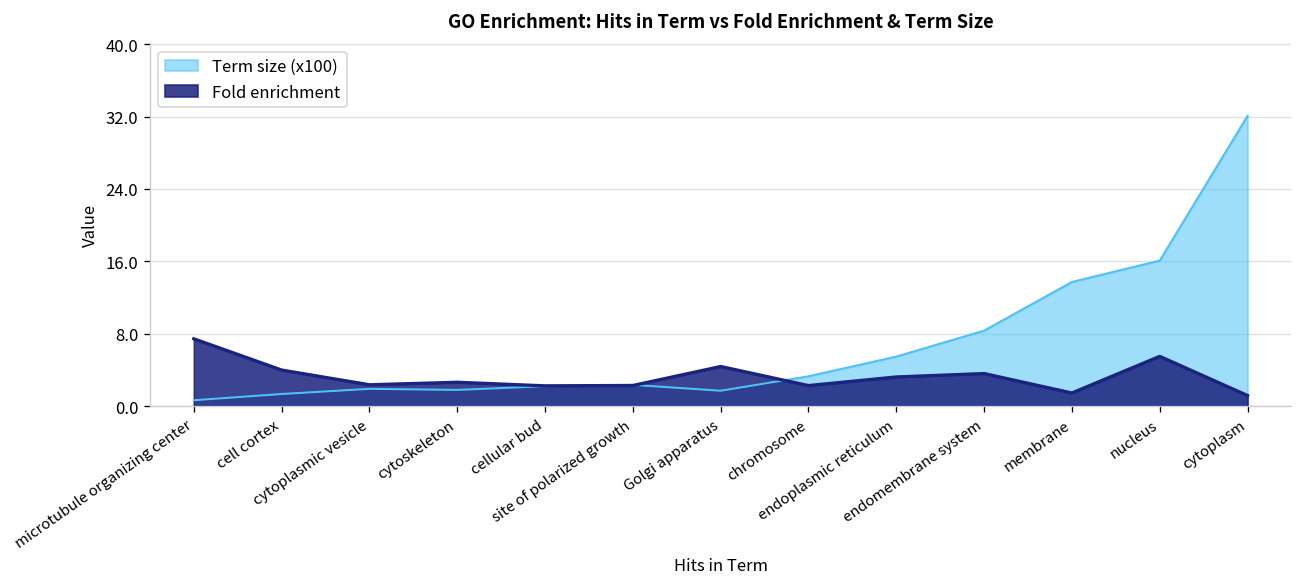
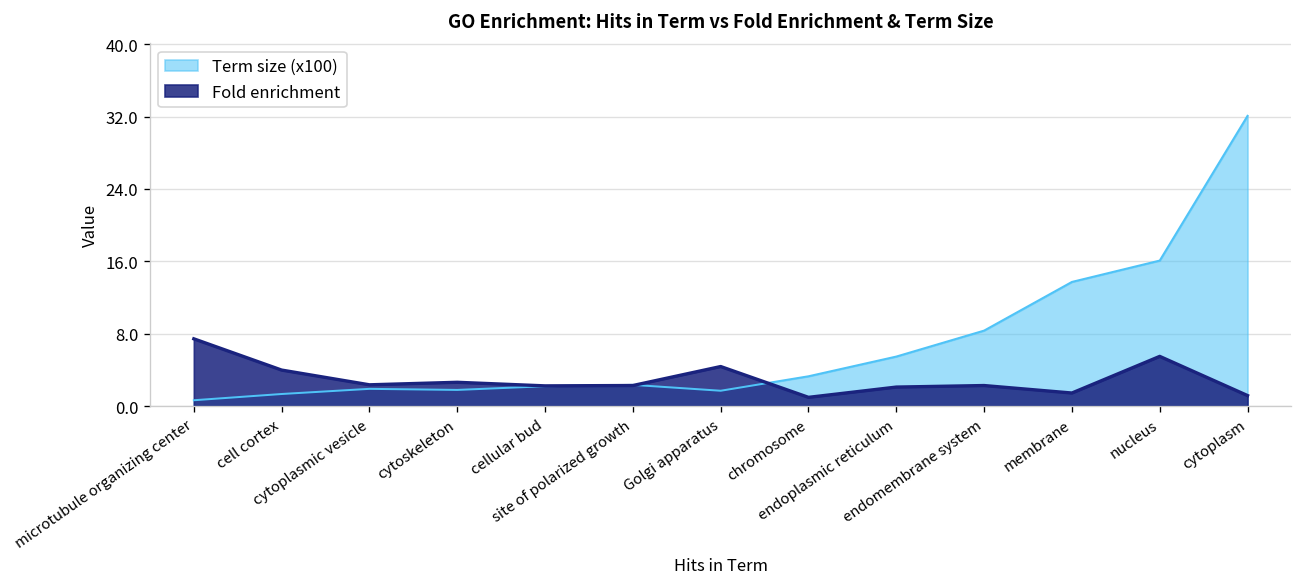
Fold enrichment, chromosome: 2 -> 1
Fold enrichment, endoplasmic reticulum: 3 -> 2
Fold enrichment, endomembrane system: 4 -> 2
